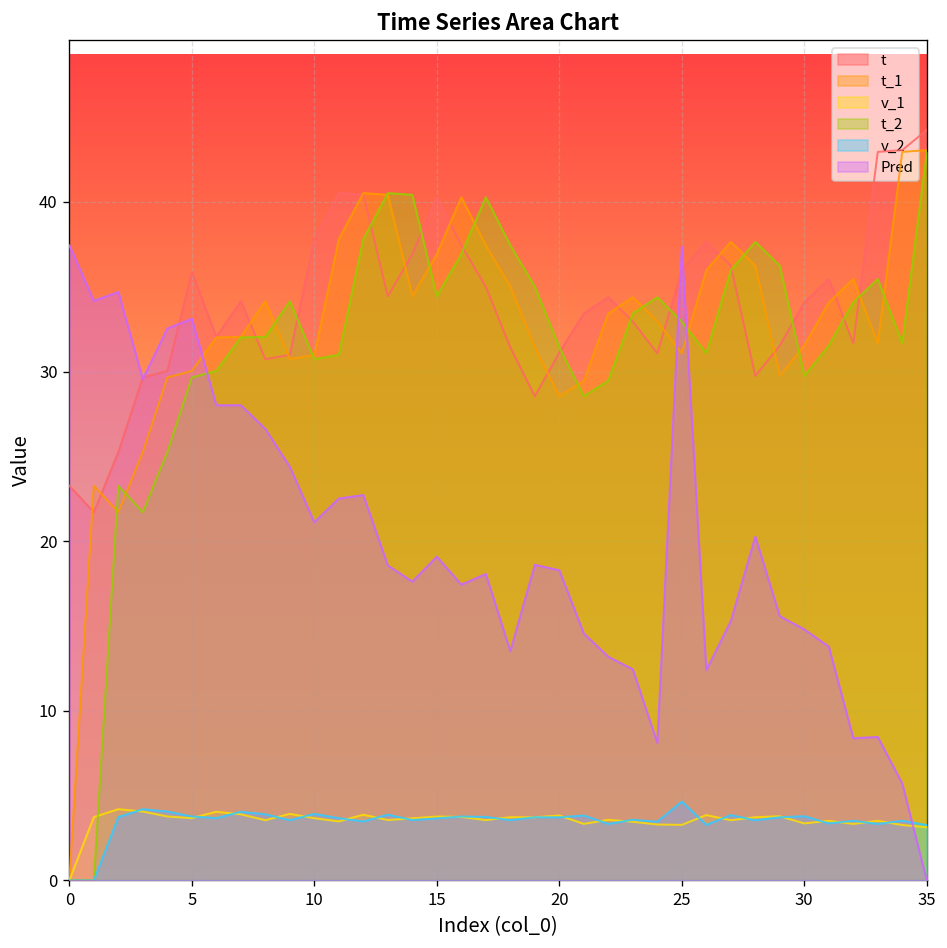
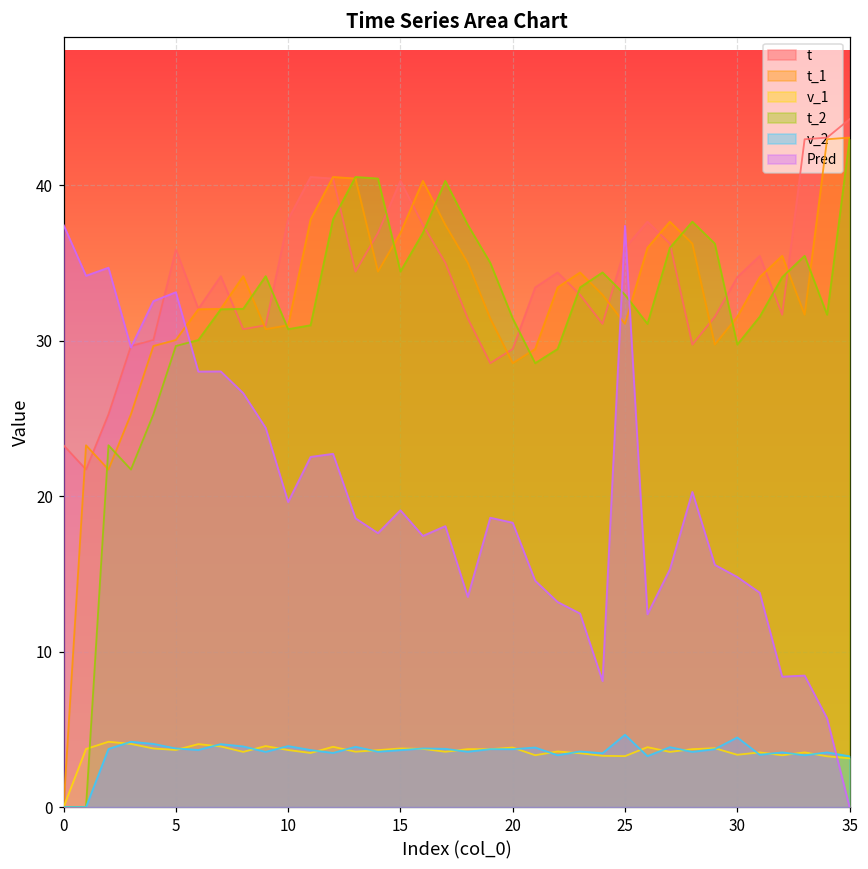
Pred, 10: 21.1 -> 19.6
t, 20: 31.1 -> 29.5
v_2, 30: 3.8 -> 4.5
